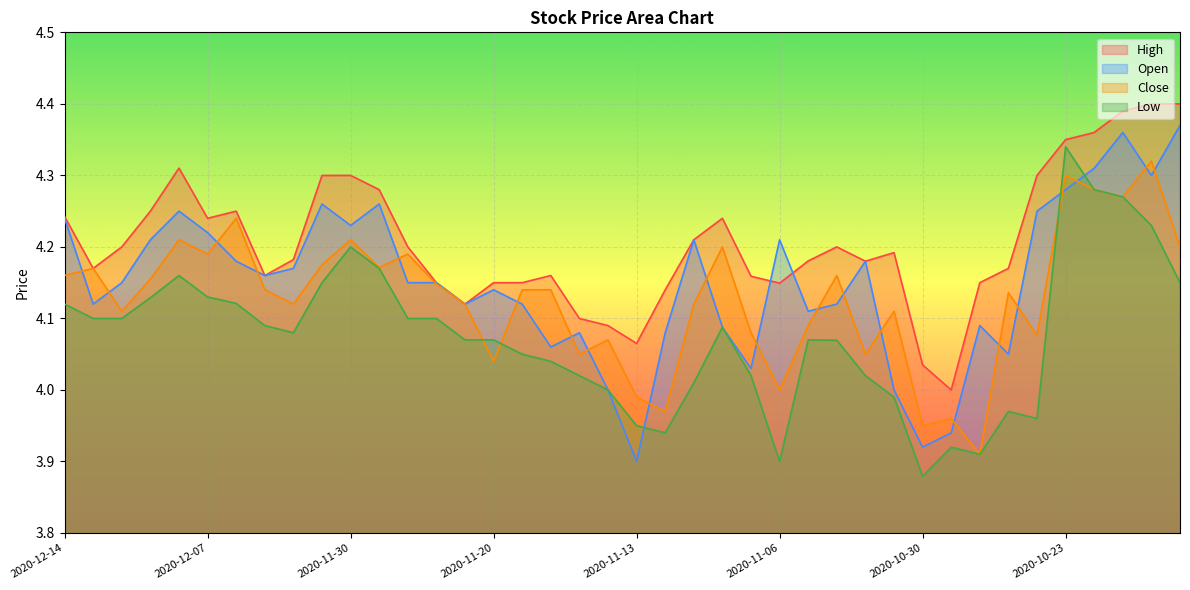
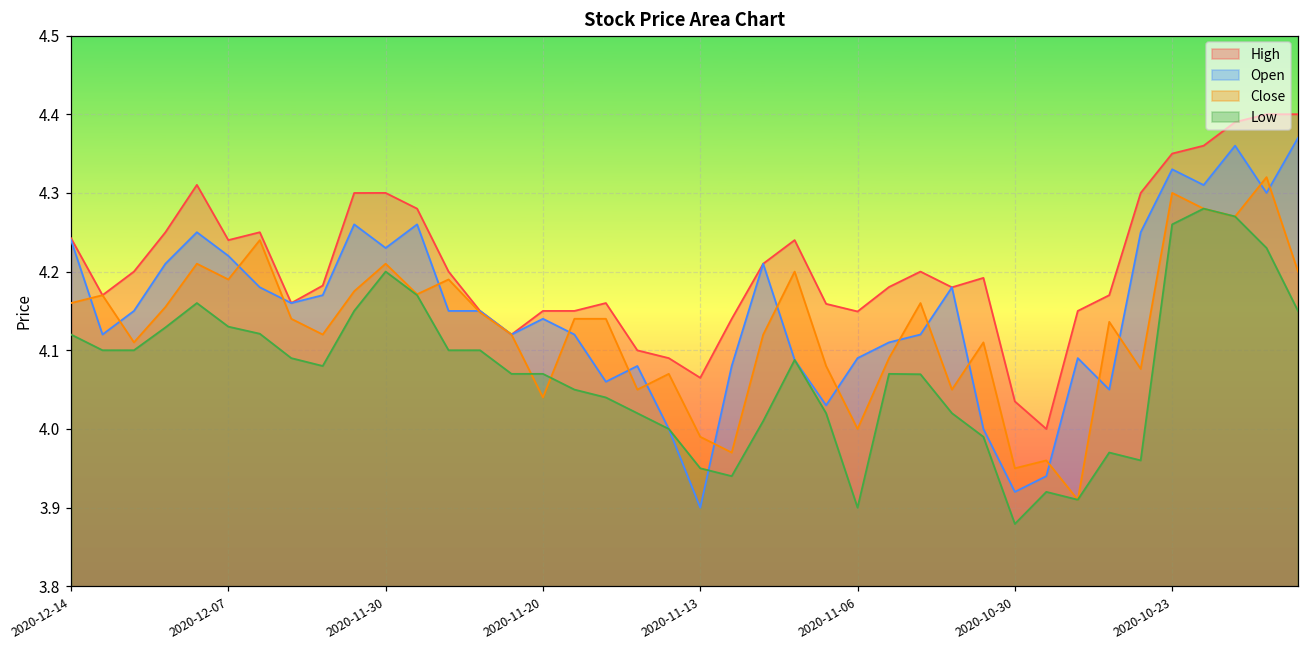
Open, 2020-11-06: 4.21 -> 4.09
Open, 2020-10-23: 4.28 -> 4.33
Low, 2020-10-23: 4.34 -> 4.26
